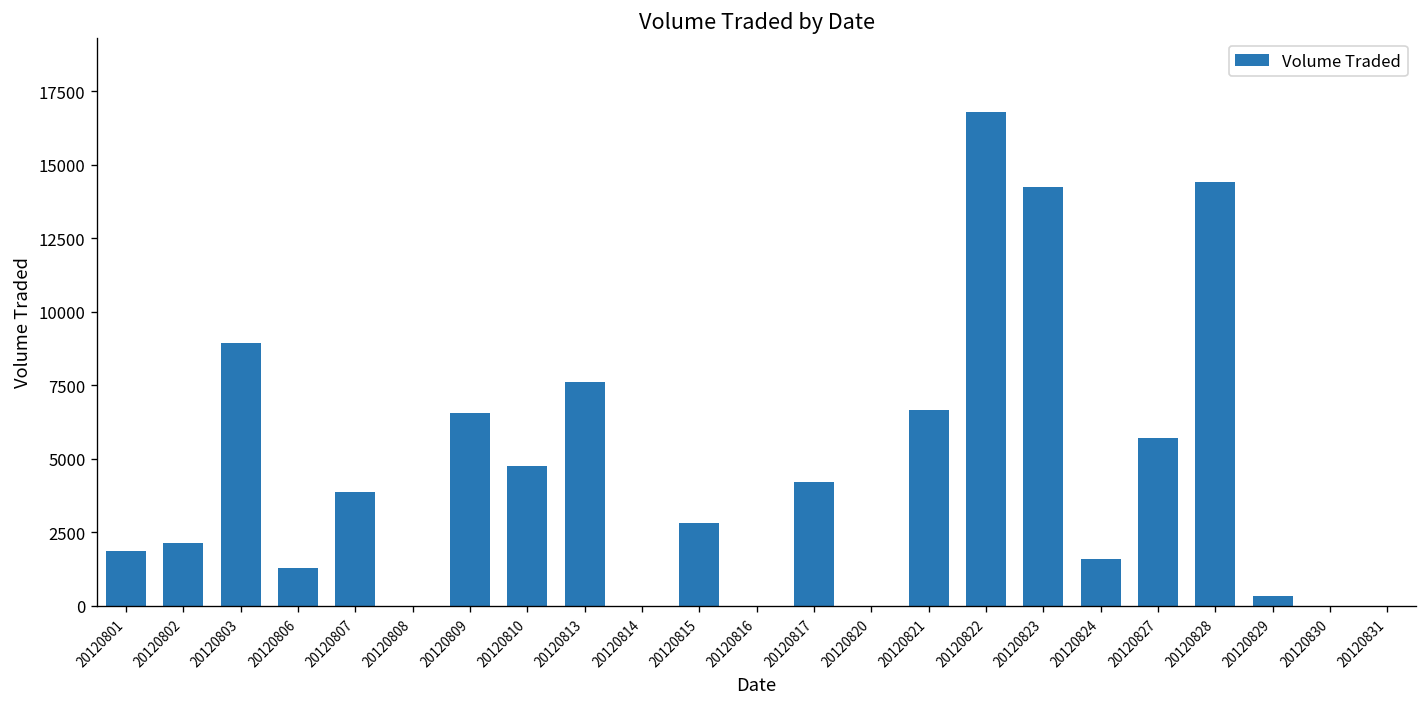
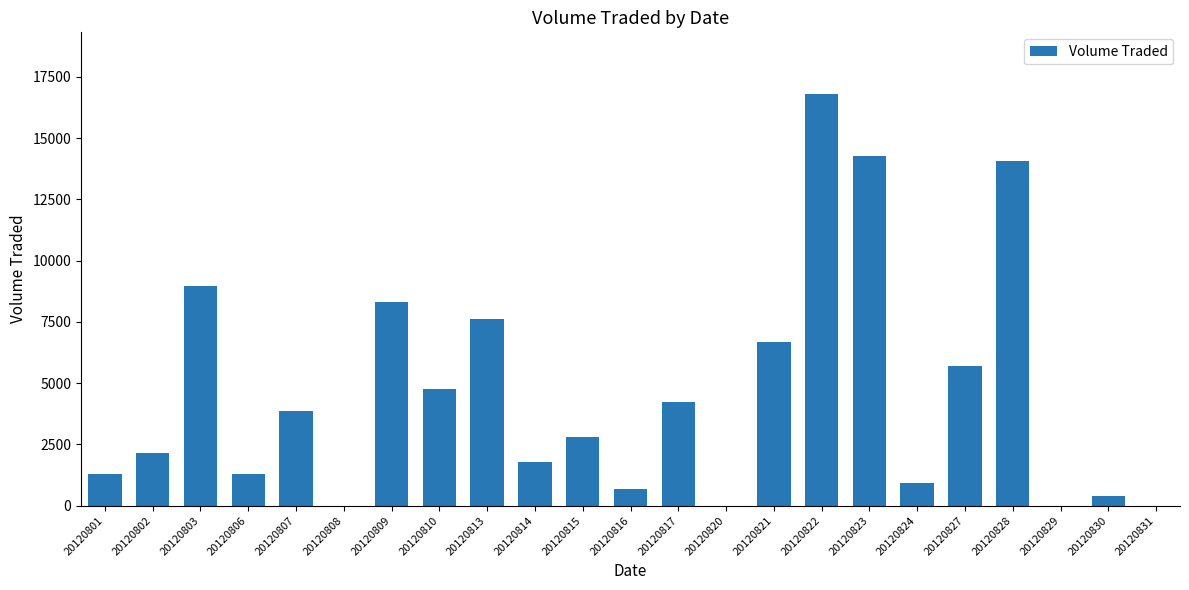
20120801: 1900 -> 1300
20120809: 6500 -> 8300
20120814: 0 -> 1800
20120816: 0 -> 700
20120824: 1600 -> 900
20120828: 14400 -> 14100
20120829: 300 -> 0
20120830: 0 -> 400
